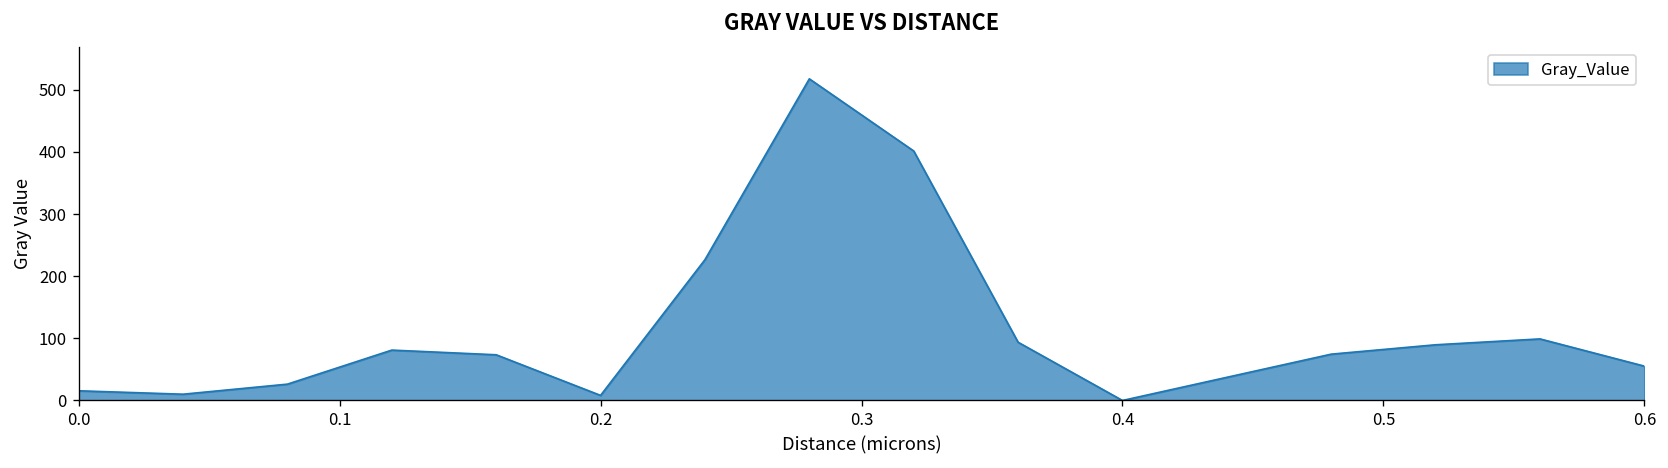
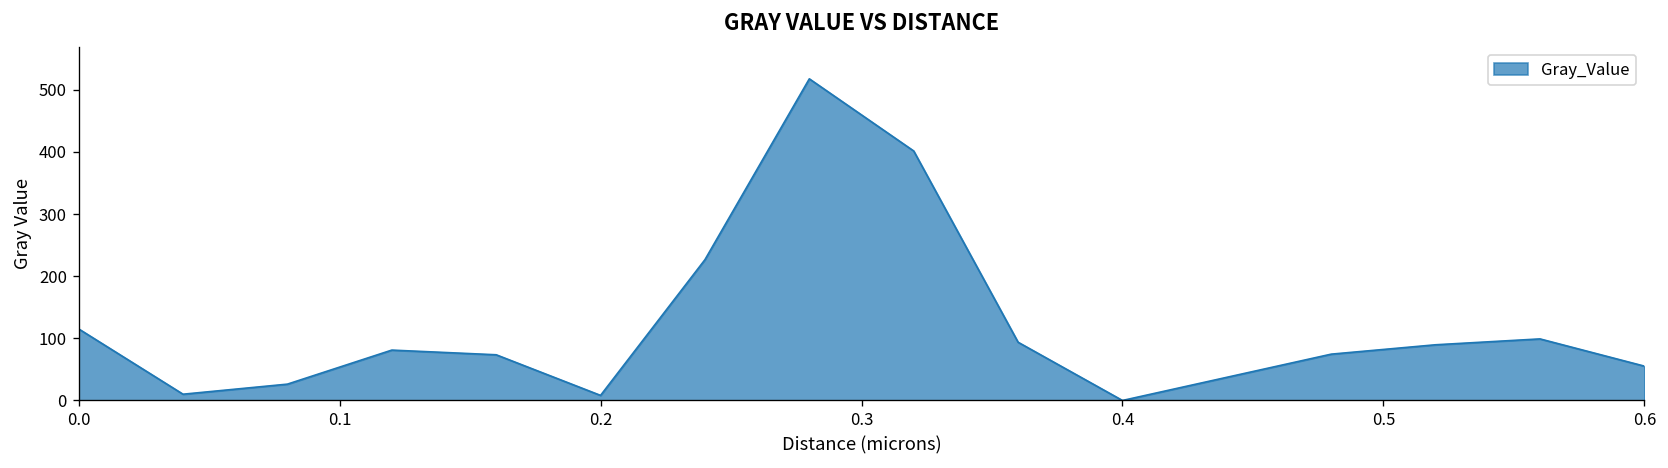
0.0: 20 -> 120
